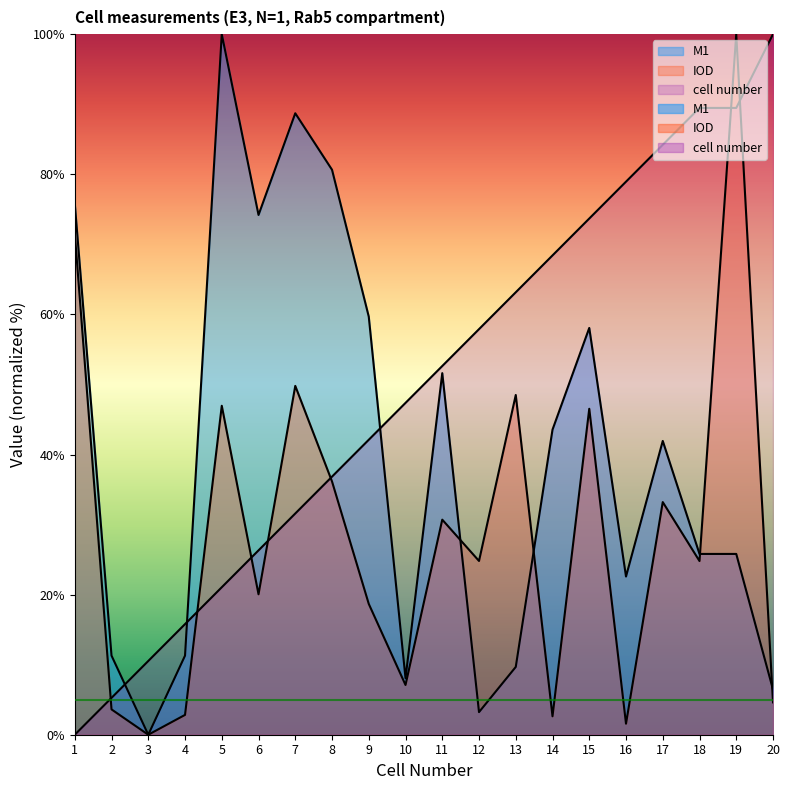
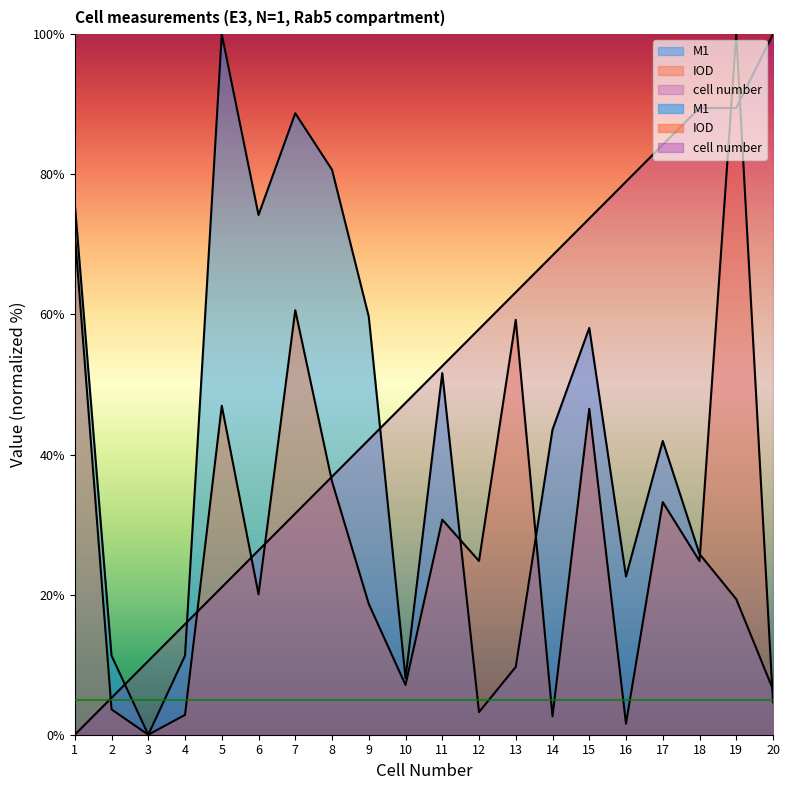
IOD, 7: 50% -> 61%
IOD, 13: 48% -> 59%
M1, 19: 26% -> 19%
